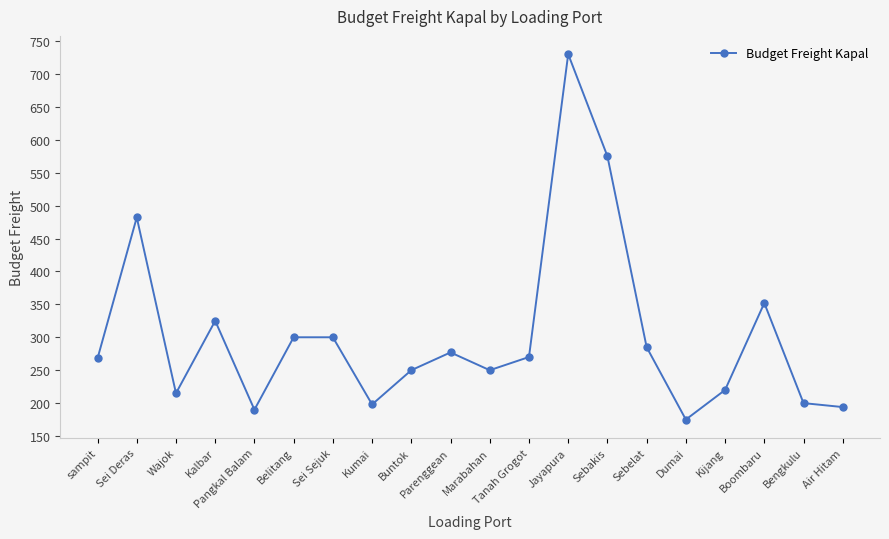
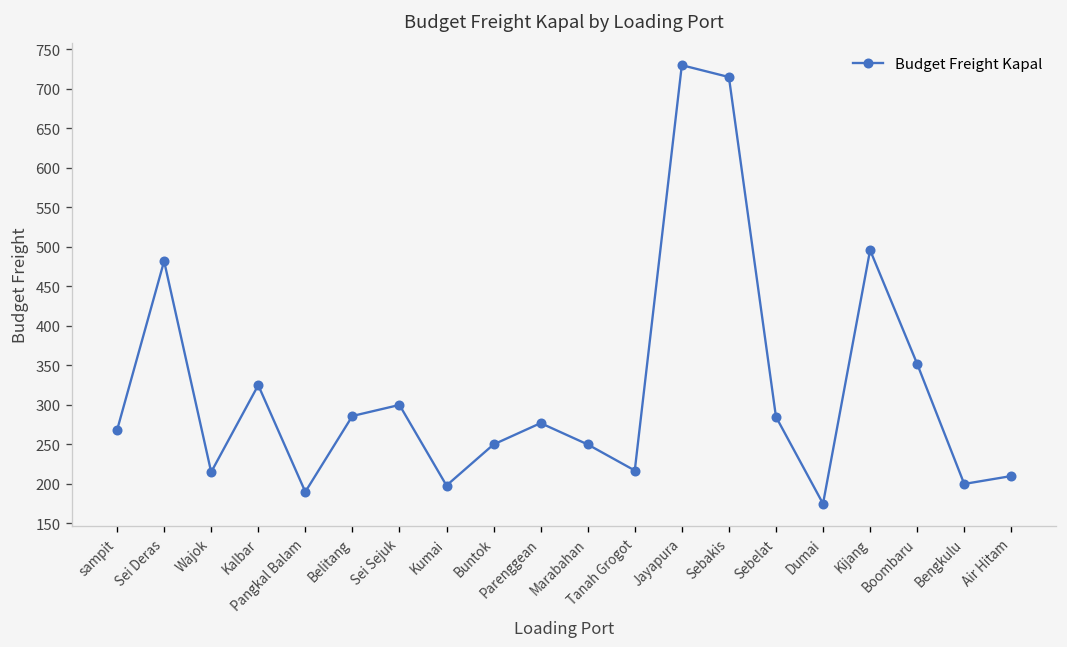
Belitang: 300 -> 290
Tanah Grogot: 270 -> 220
Sebakis: 580 -> 720
Kijang: 220 -> 500
Air Hitam: 190 -> 210
